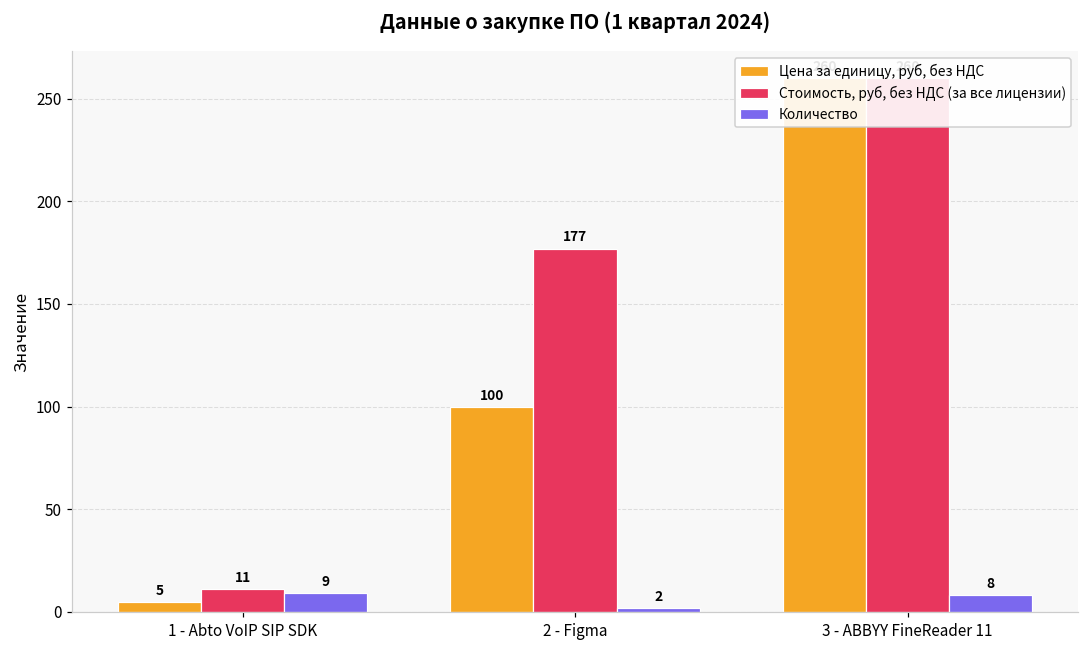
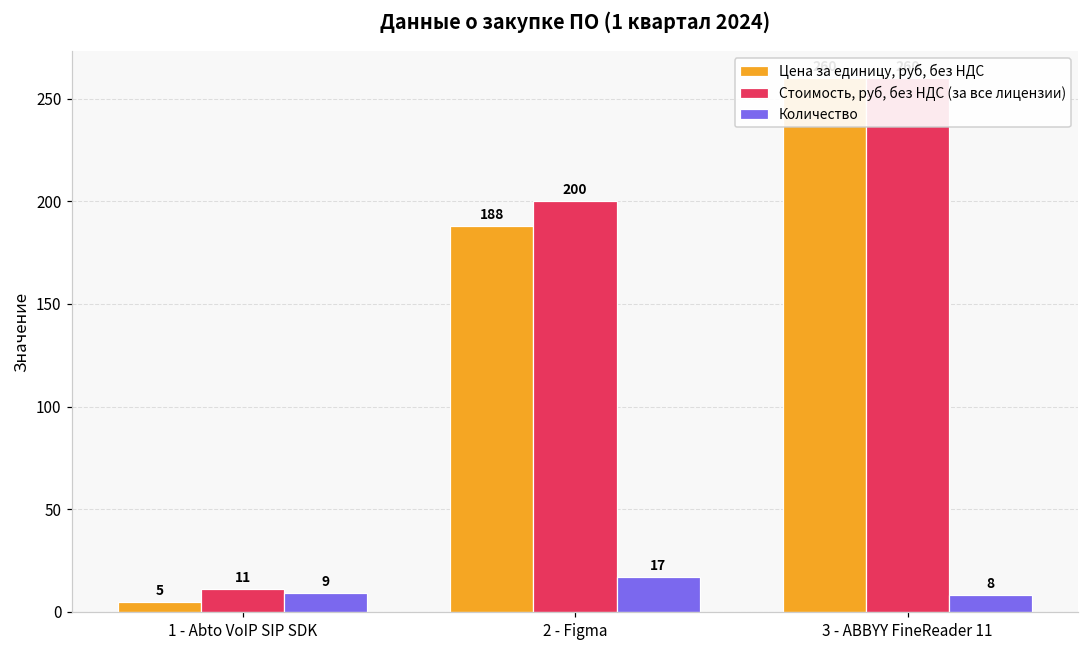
Цена за единицу, руб, без НДС, 2 - Figma: 100 -> 188
Стоимость, руб, без НДС (за все лицензии), 2 - Figma: 177 -> 200
Количество, 2 - Figma: 2 -> 17
